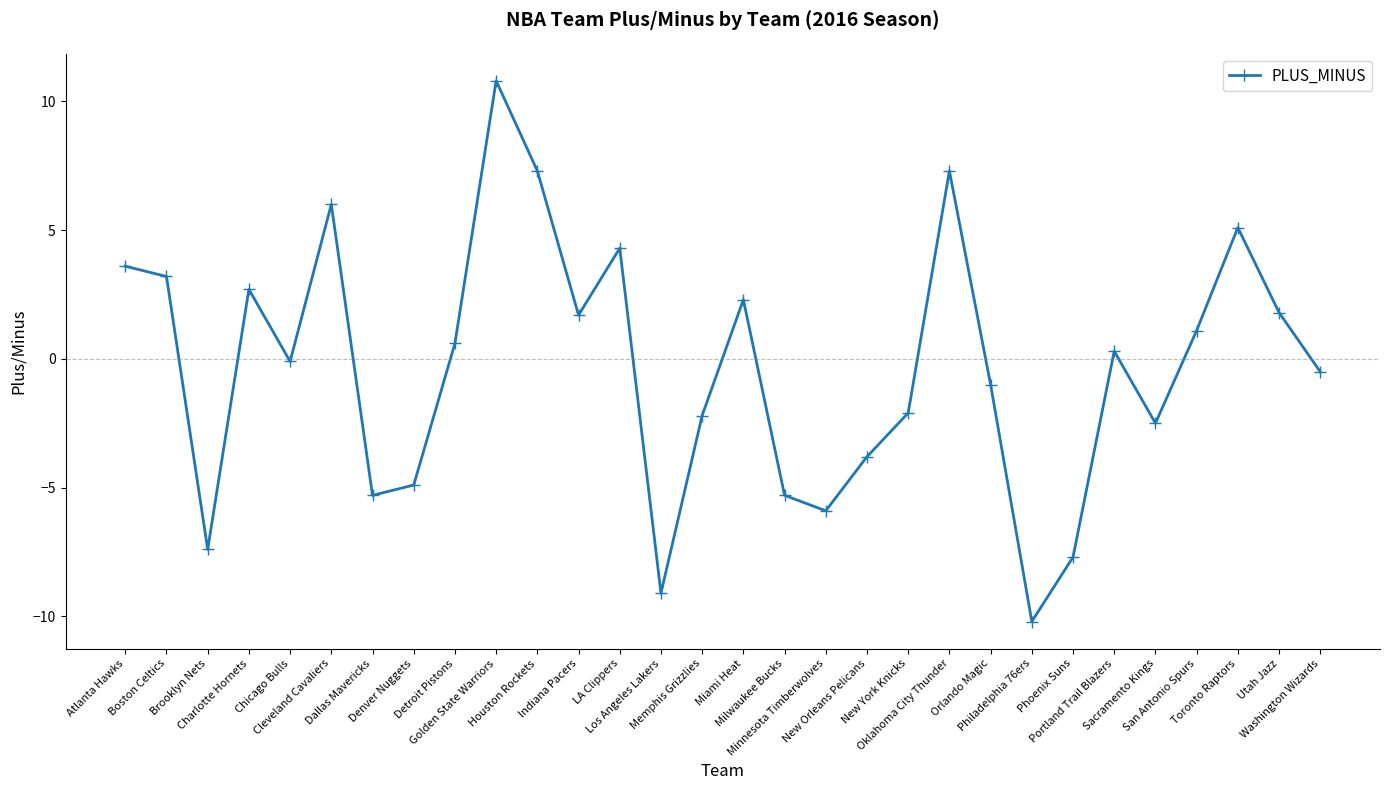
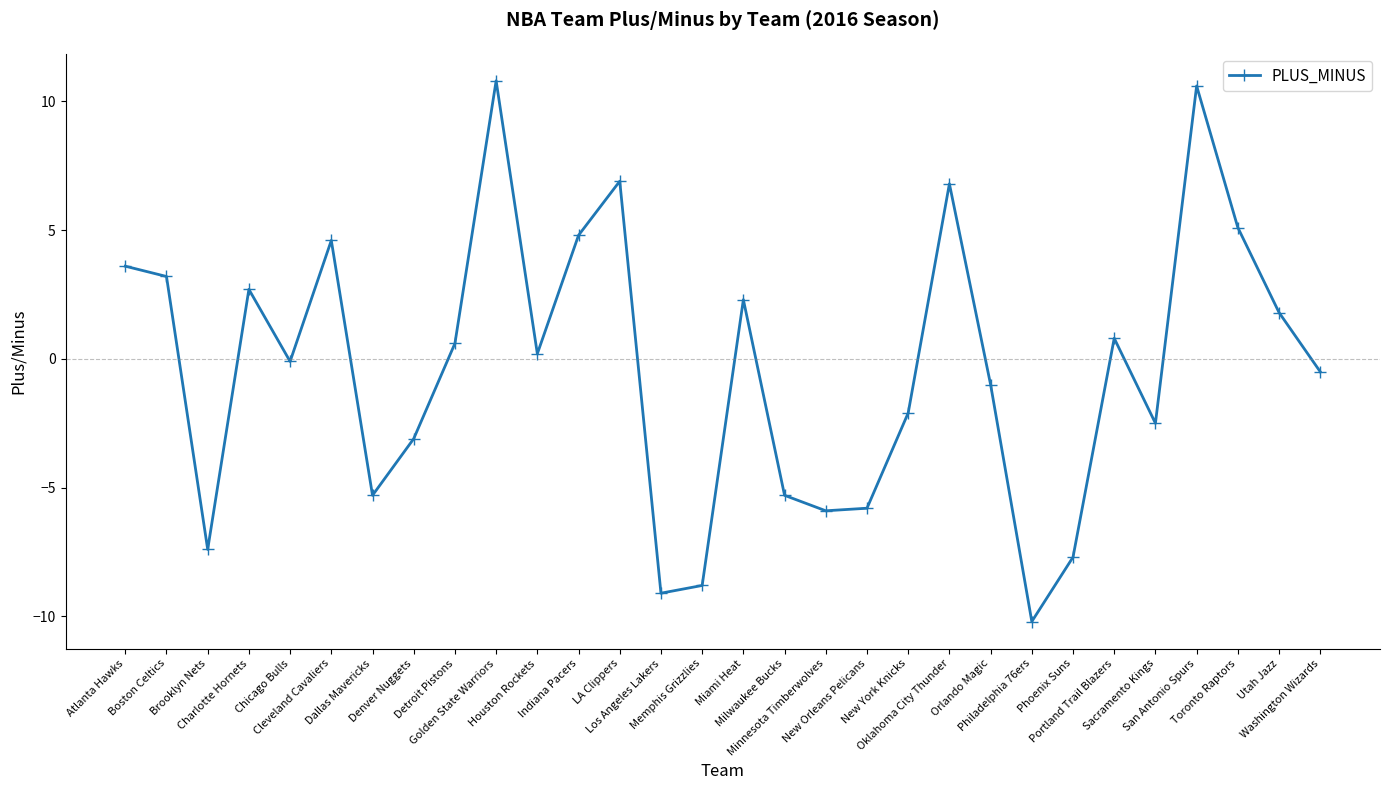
Cleveland Cavaliers: 6.0 -> 4.6
Denver Nuggets: -4.9 -> -3.1
Houston Rockets: 7.3 -> 0.2
Indiana Pacers: 1.7 -> 4.8
LA Clippers: 4.3 -> 6.9
Memphis Grizzlies: -2.2 -> -8.8
New Orleans Pelicans: -3.8 -> -5.8
Oklahoma City Thunder: 7.3 -> 6.8
Portland Trail Blazers: 0.3 -> 0.8
San Antonio Spurs: 1.1 -> 10.6
